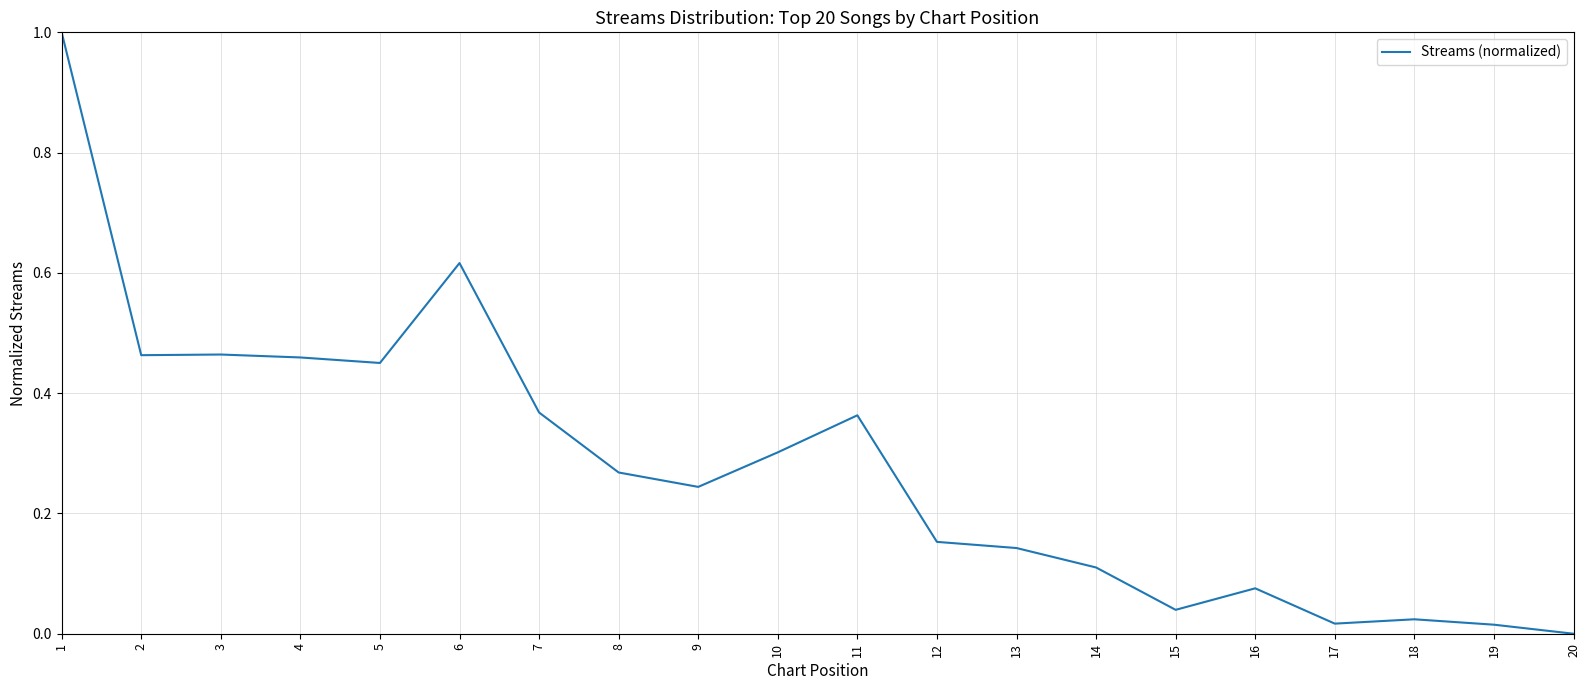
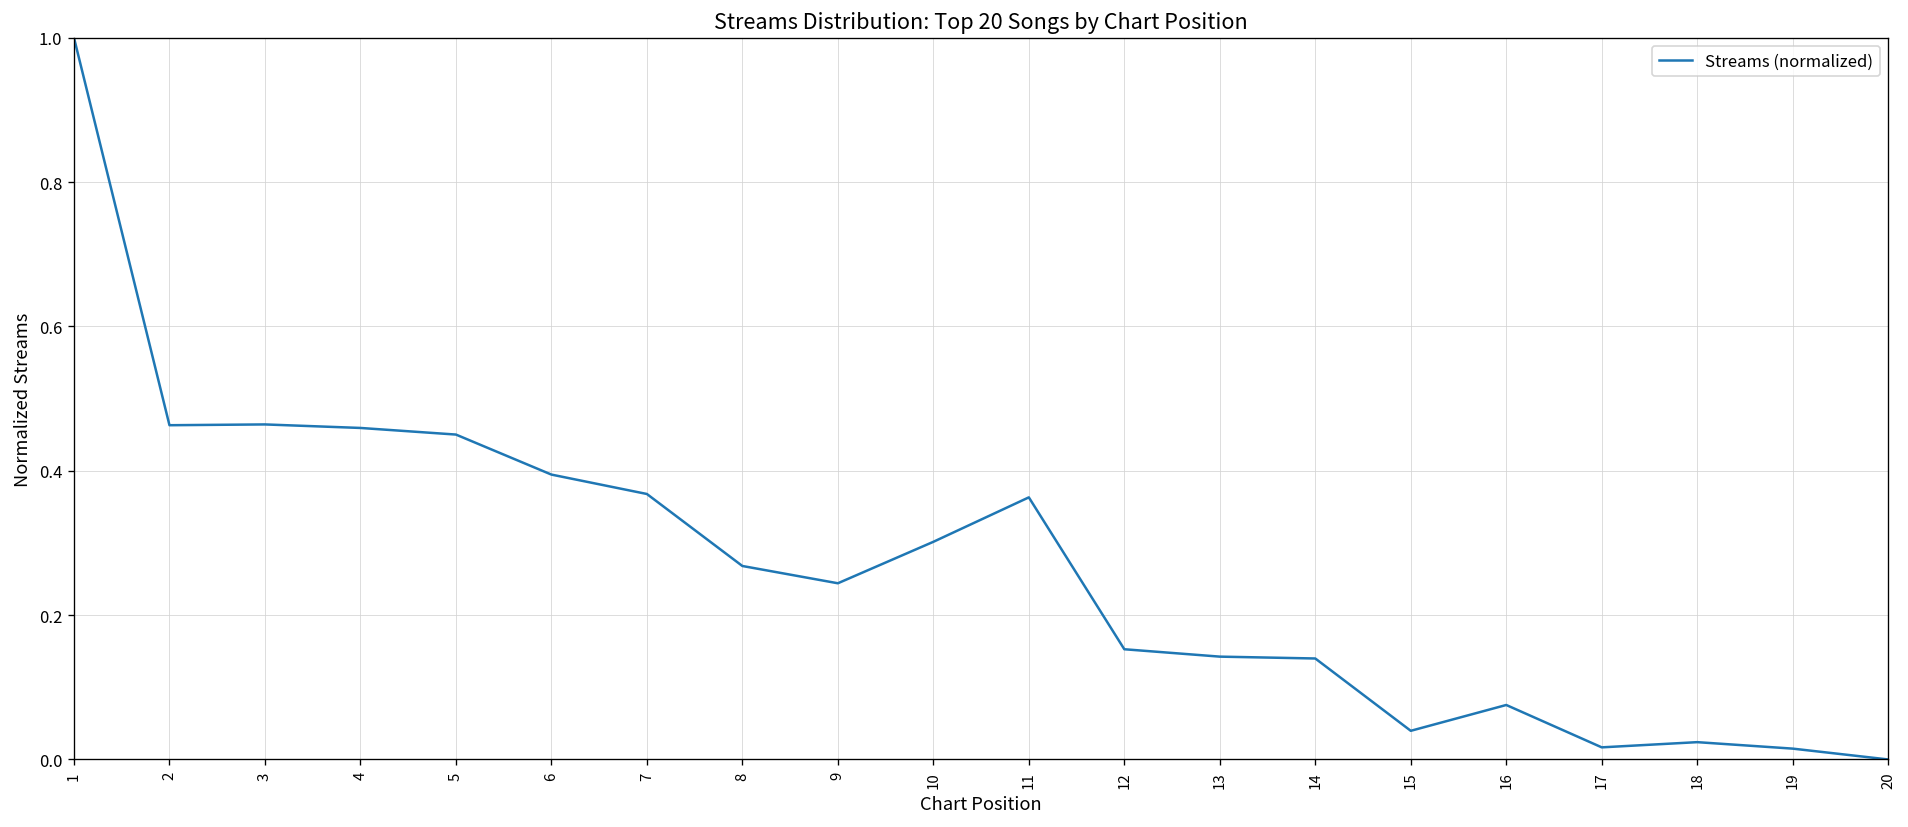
6: 0.62 -> 0.39
14: 0.11 -> 0.14
